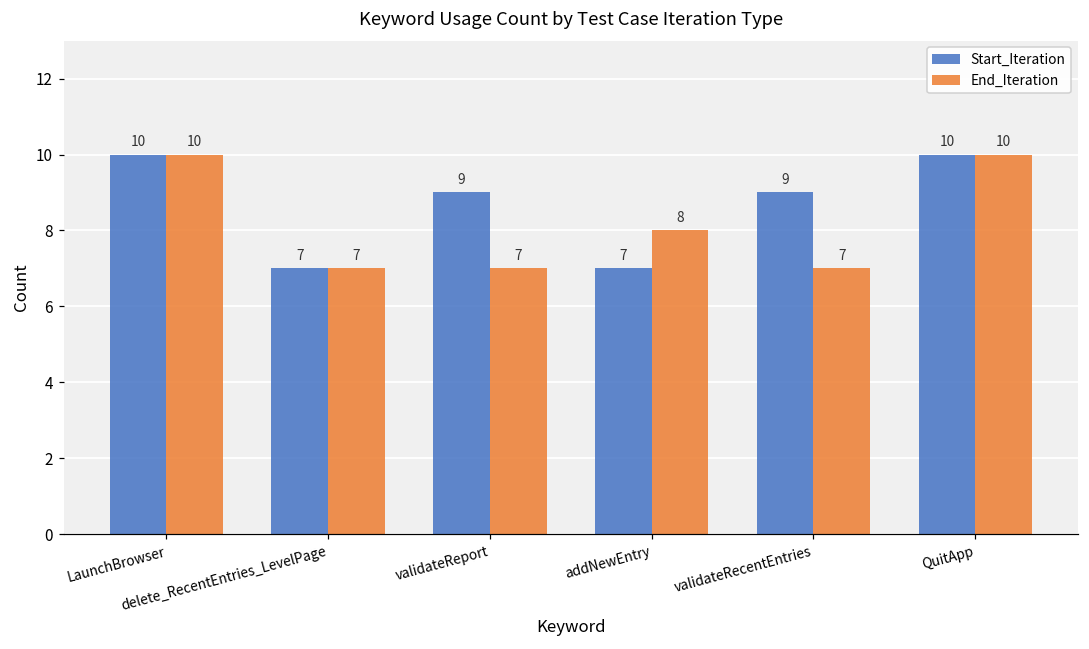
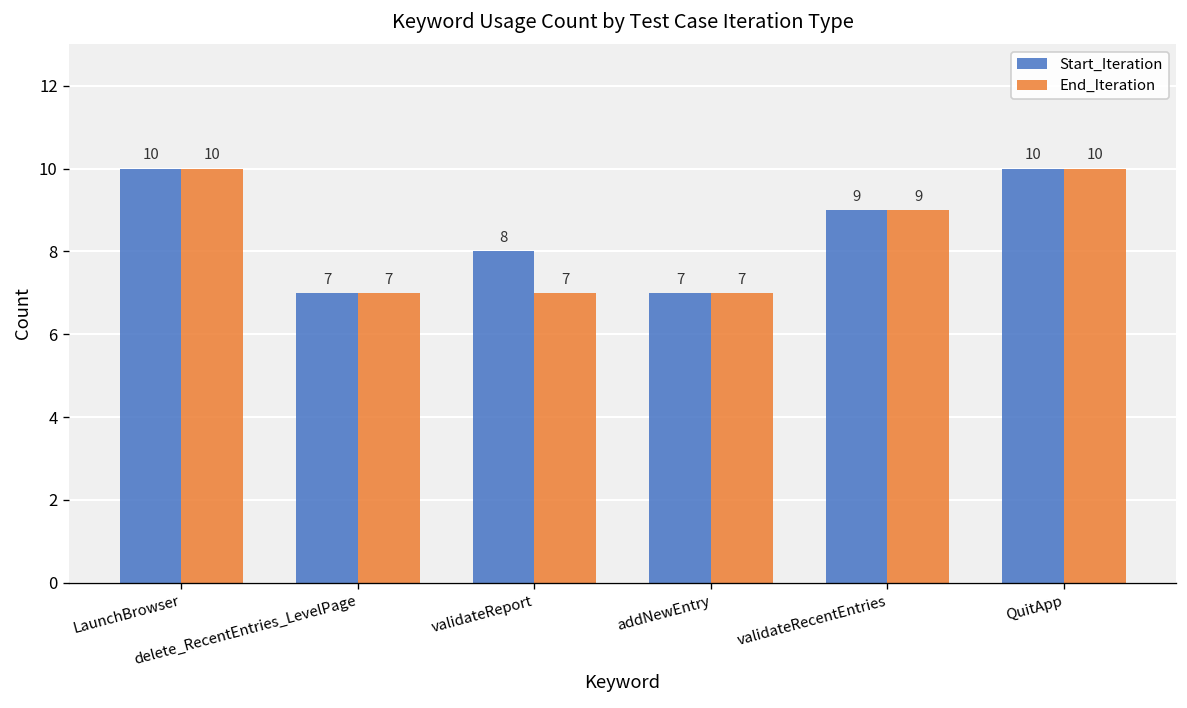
Start_Iteration, validateReport: 9 -> 8
End_Iteration, addNewEntry: 8 -> 7
End_Iteration, validateRecentEntries: 7 -> 9
